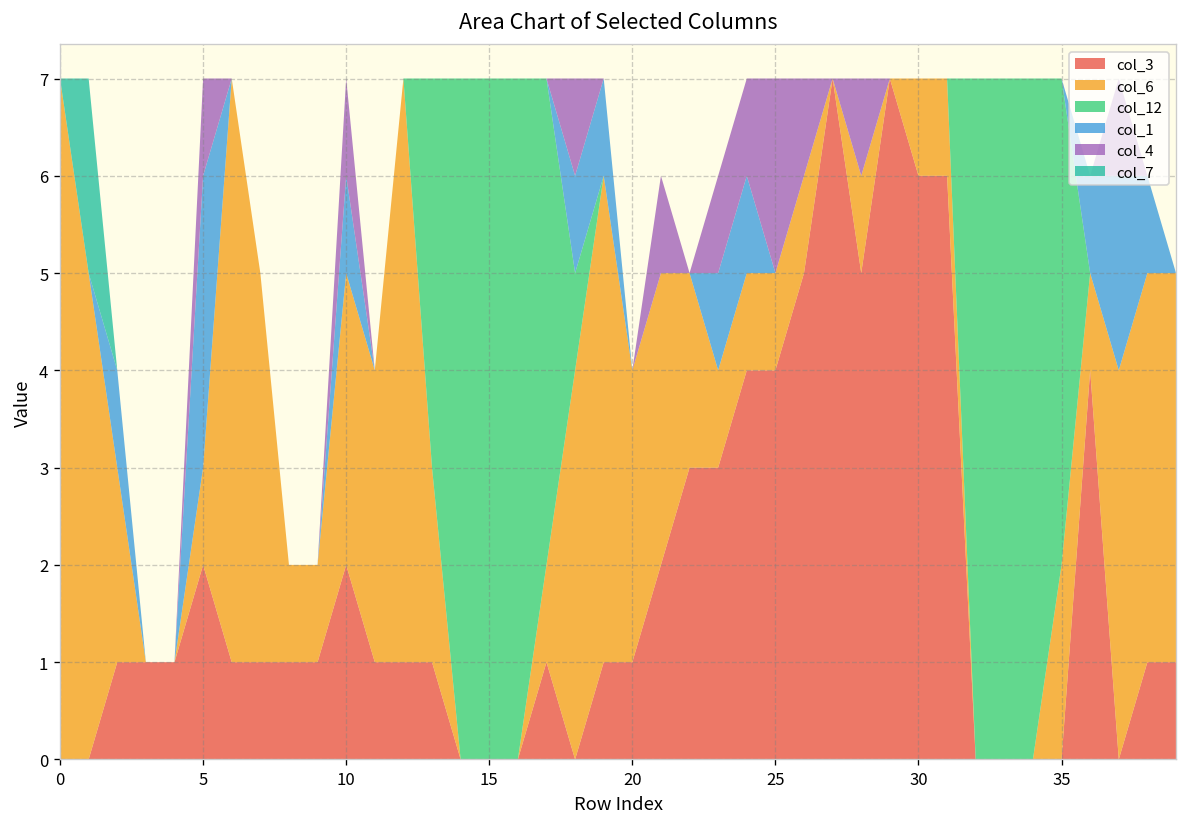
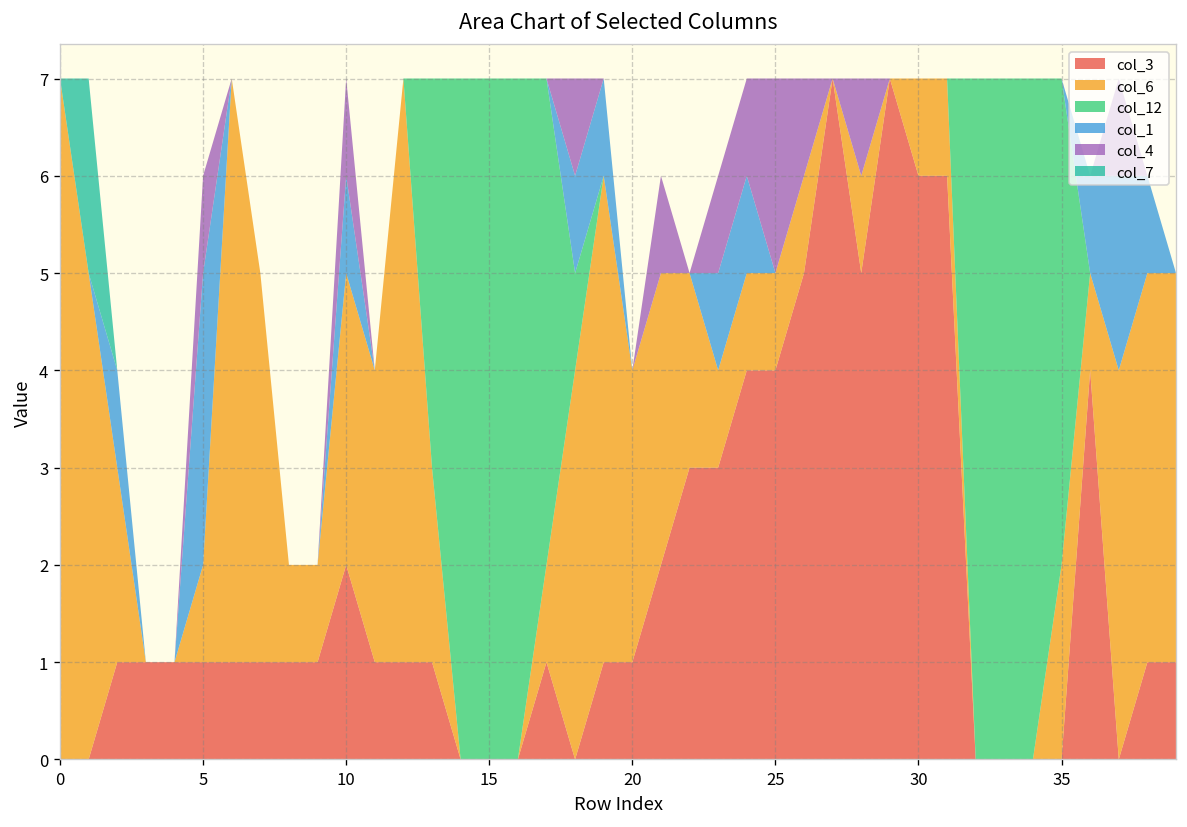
col_3, 5: 2 -> 1
